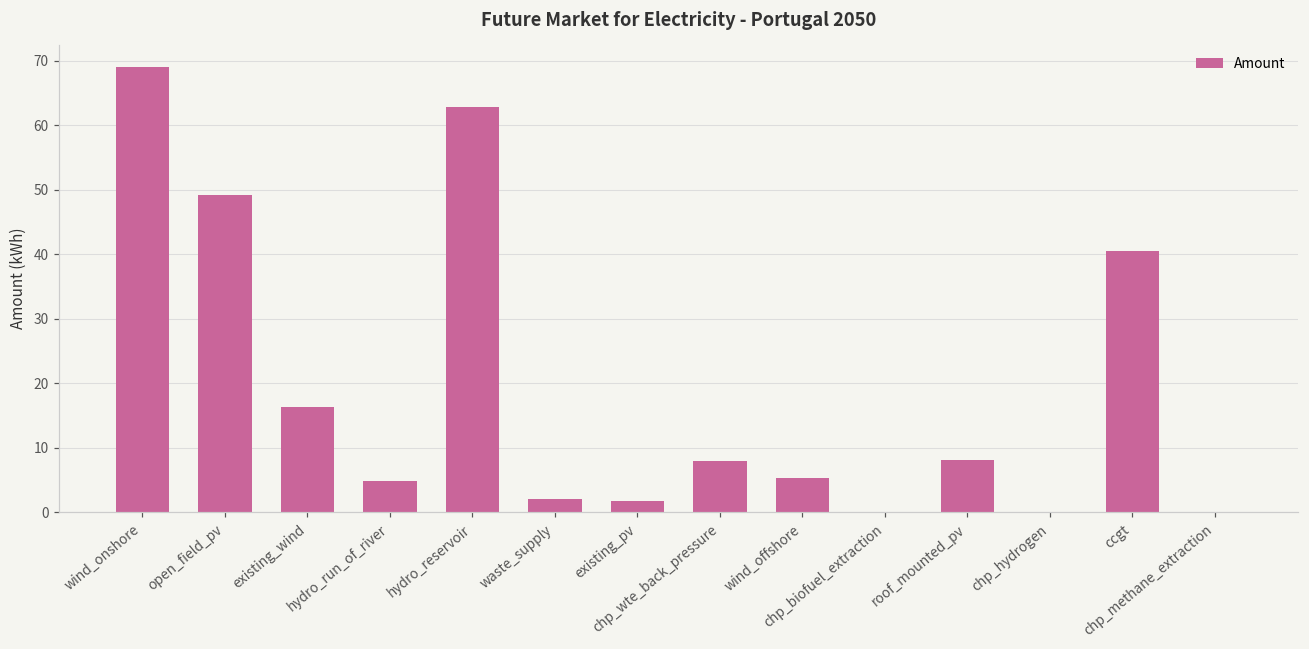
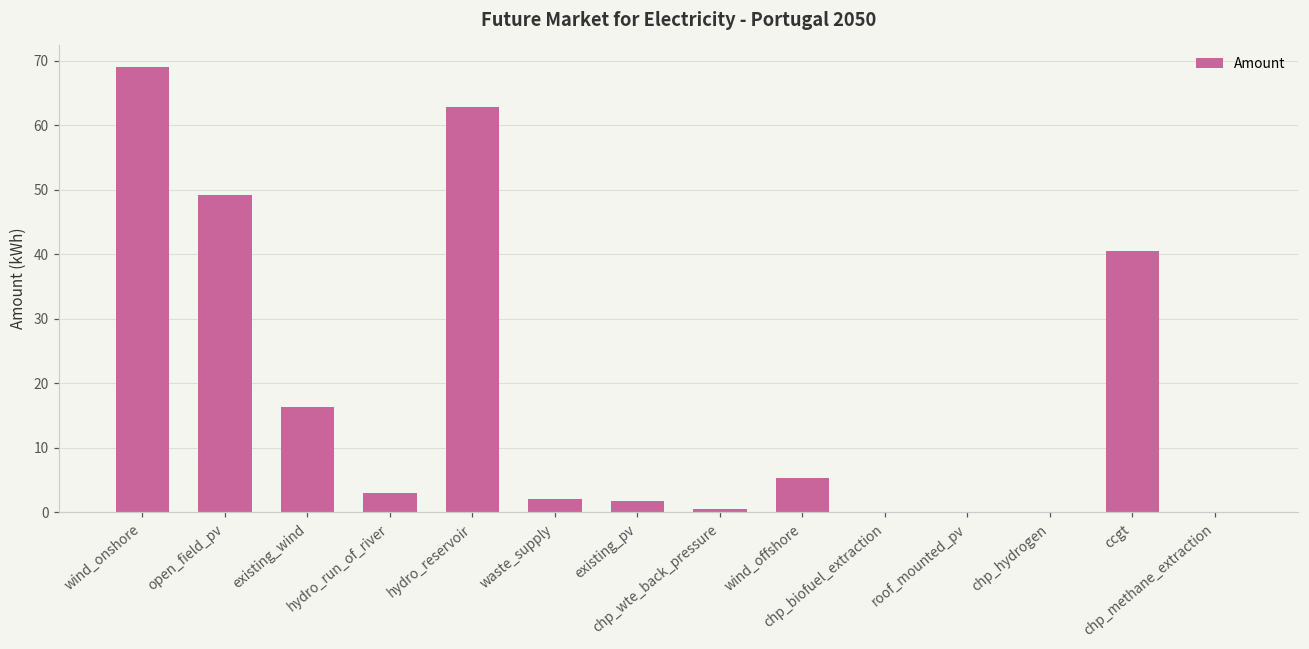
hydro_run_of_river: 5 -> 3
chp_wte_back_pressure: 8 -> 0
roof_mounted_pv: 8 -> 0
